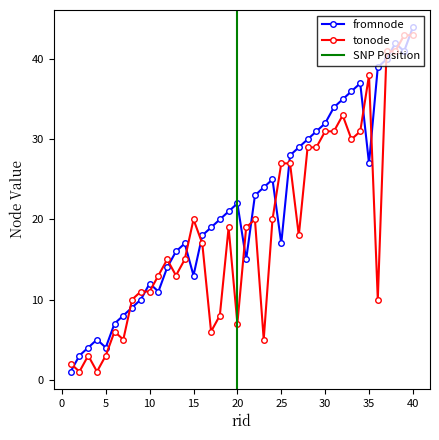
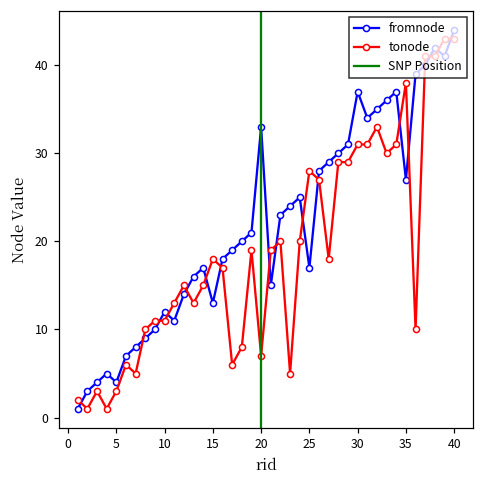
tonode, 15: 20 -> 18
fromnode, 20: 22 -> 33
tonode, 25: 27 -> 28
fromnode, 30: 32 -> 37
